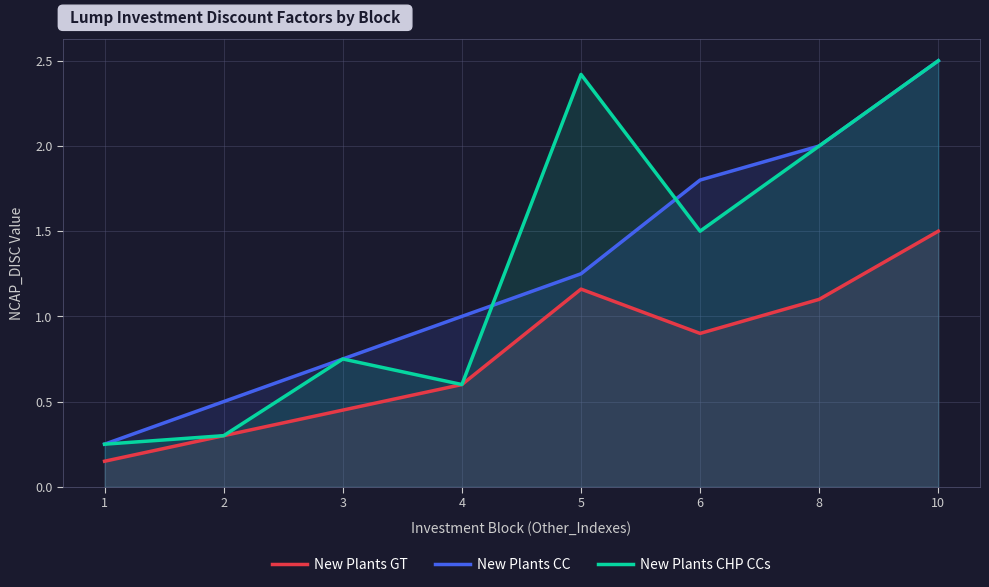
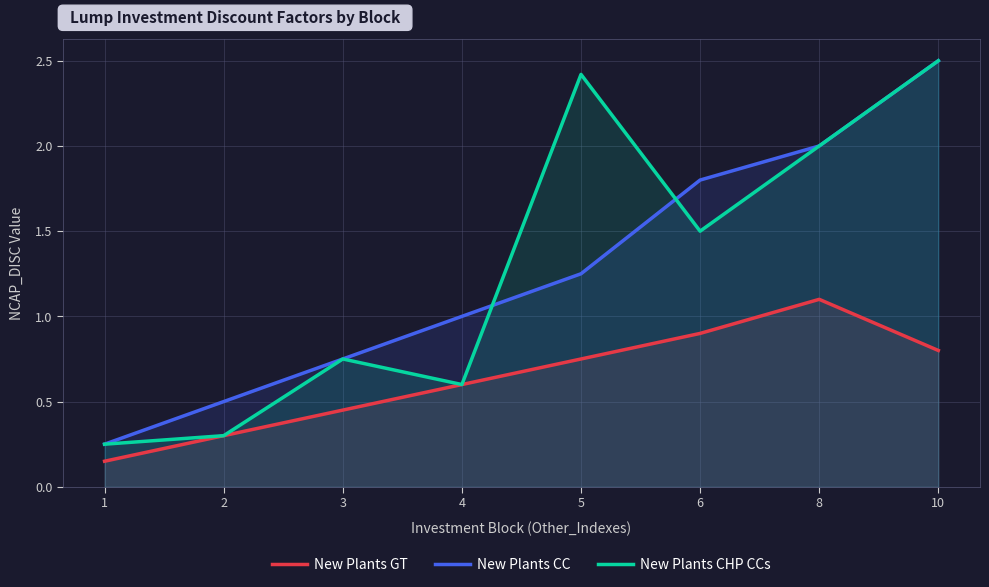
New Plants GT, 5: 1.16 -> 0.75
New Plants GT, 10: 1.5 -> 0.8
